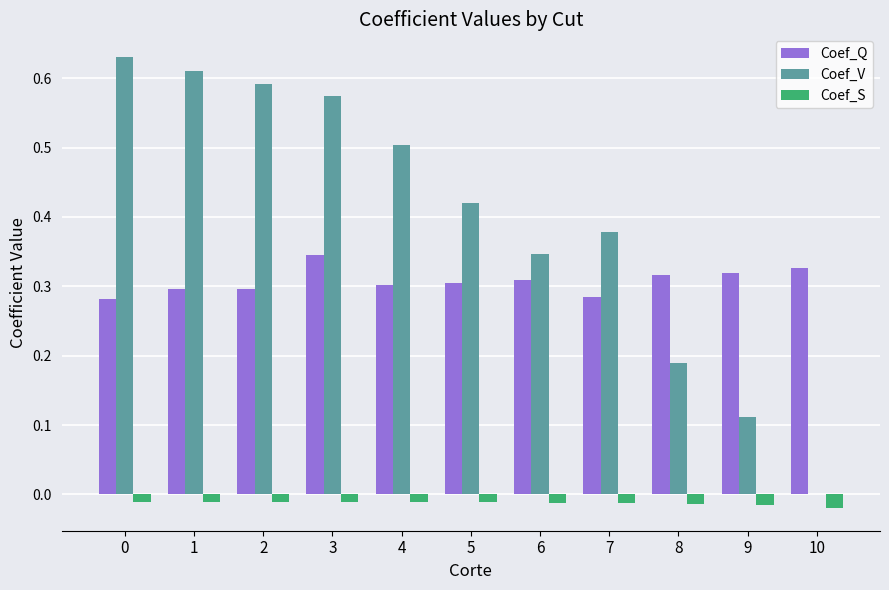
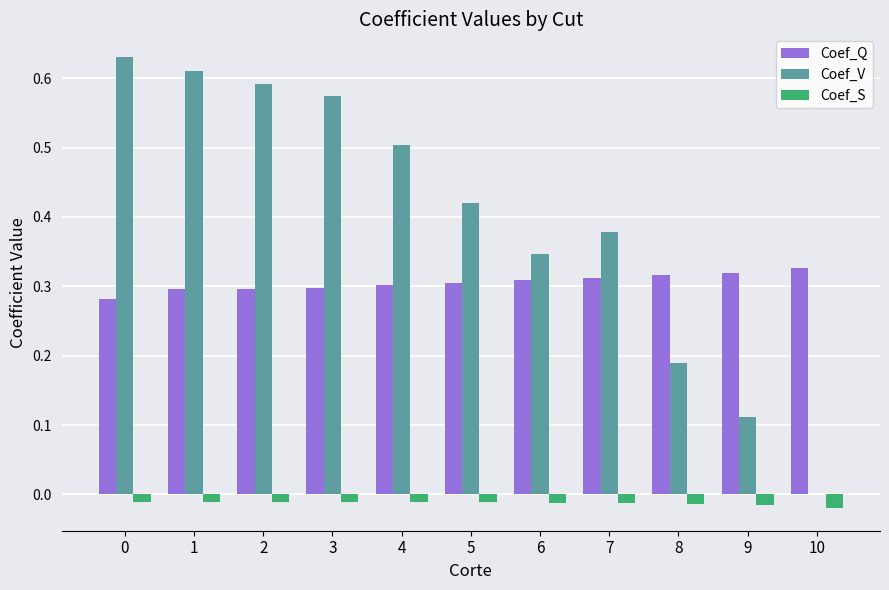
Coef_Q, 3: 0.35 -> 0.30
Coef_Q, 7: 0.28 -> 0.31
